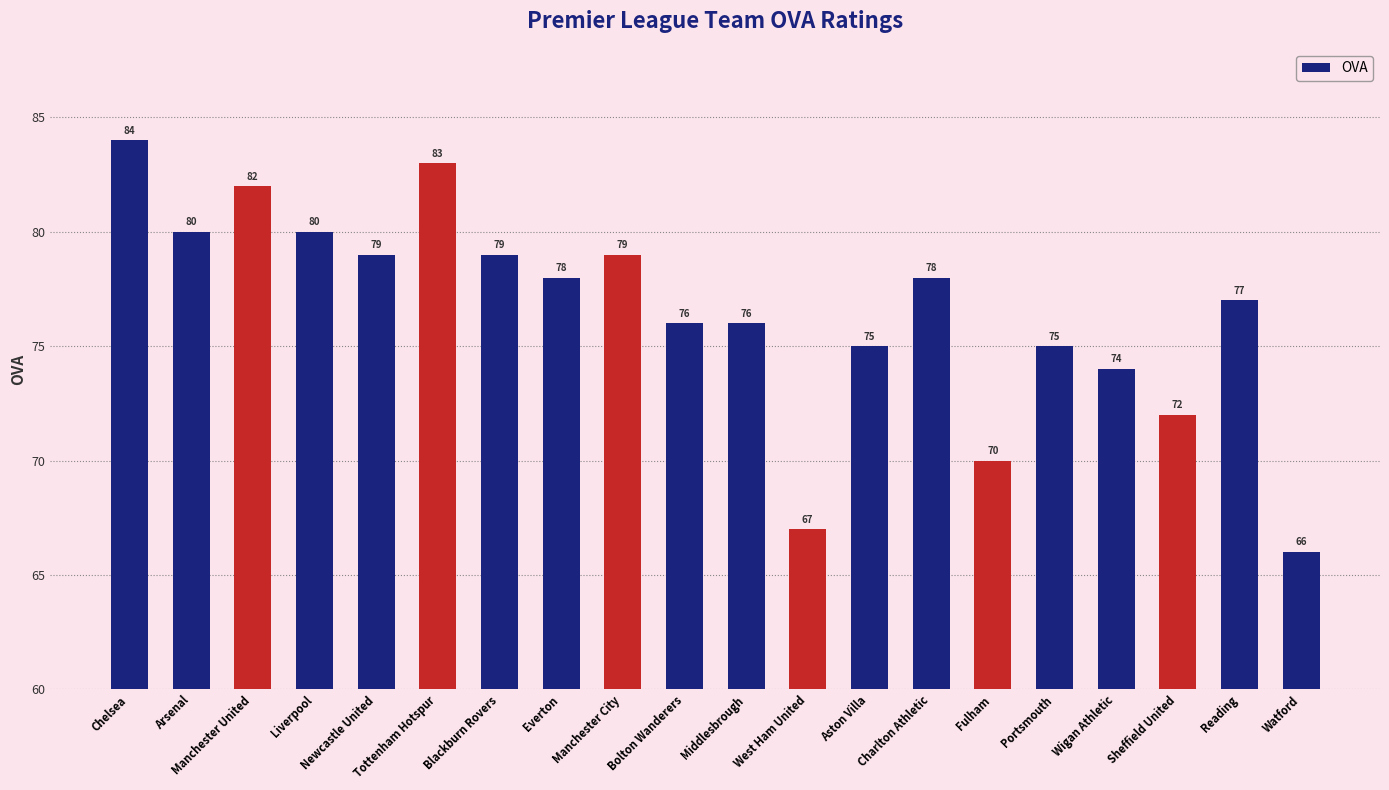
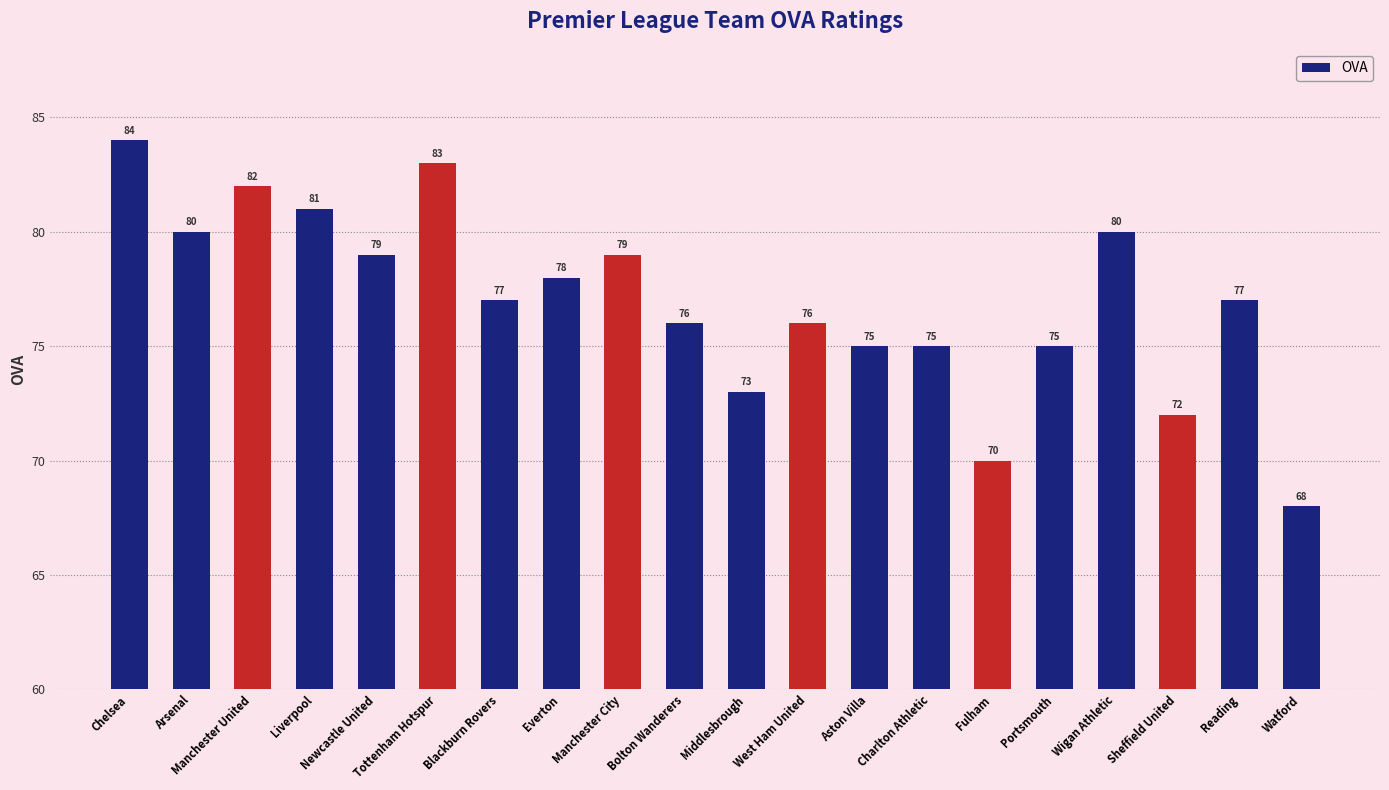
Liverpool: 80 -> 81
Blackburn Rovers: 79 -> 77
Middlesbrough: 76 -> 73
West Ham United: 67 -> 76
Charlton Athletic: 78 -> 75
Wigan Athletic: 74 -> 80
Watford: 66 -> 68
